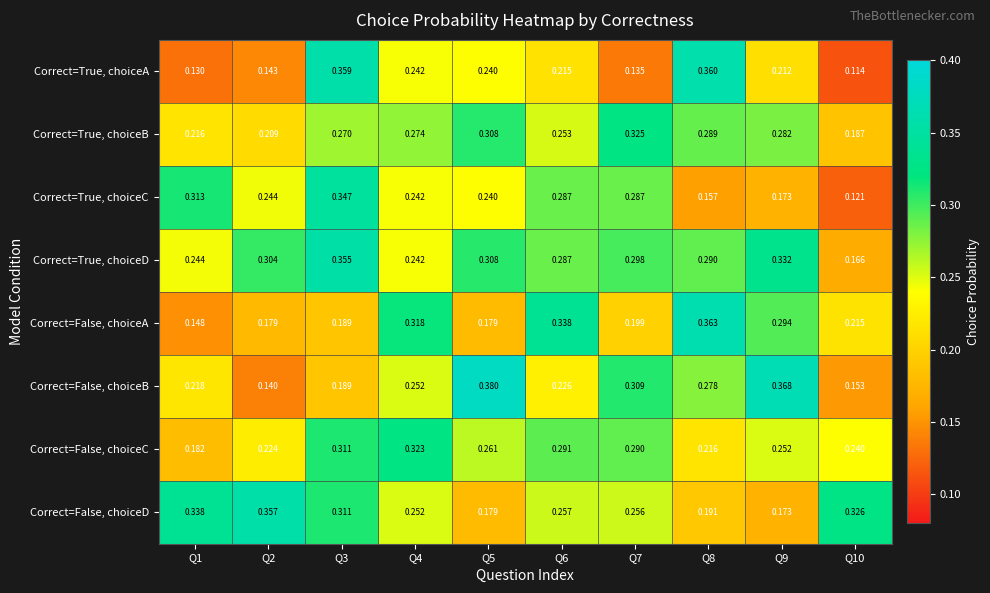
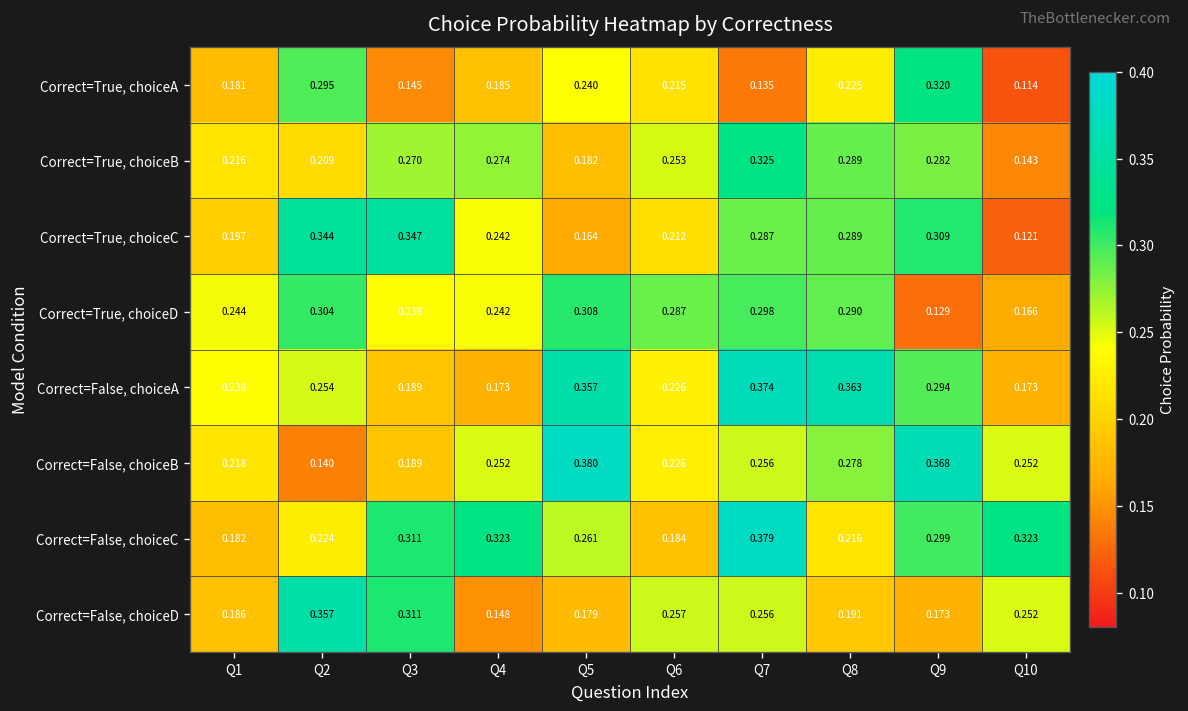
Correct=True, choiceA, Q1: 0.130 -> 0.181
Correct=True, choiceA, Q2: 0.143 -> 0.295
Correct=True, choiceA, Q3: 0.359 -> 0.145
Correct=True, choiceA, Q4: 0.242 -> 0.185
Correct=True, choiceA, Q8: 0.360 -> 0.225
Correct=True, choiceA, Q9: 0.212 -> 0.320
Correct=True, choiceB, Q5: 0.308 -> 0.182
Correct=True, choiceB, Q10: 0.187 -> 0.143
Correct=True, choiceC, Q1: 0.313 -> 0.197
Correct=True, choiceC, Q2: 0.244 -> 0.344
Correct=True, choiceC, Q5: 0.240 -> 0.164
Correct=True, choiceC, Q6: 0.287 -> 0.212
Correct=True, choiceC, Q8: 0.157 -> 0.289
Correct=True, choiceC, Q9: 0.173 -> 0.309
Correct=True, choiceD, Q3: 0.355 -> 0.238
Correct=True, choiceD, Q9: 0.332 -> 0.129
Correct=False, choiceA, Q1: 0.148 -> 0.238
Correct=False, choiceA, Q2: 0.179 -> 0.254
Correct=False, choiceA, Q4: 0.318 -> 0.173
Correct=False, choiceA, Q5: 0.179 -> 0.357
Correct=False, choiceA, Q6: 0.338 -> 0.226
Correct=False, choiceA, Q7: 0.199 -> 0.374
Correct=False, choiceA, Q10: 0.215 -> 0.173
Correct=False, choiceB, Q7: 0.309 -> 0.256
Correct=False, choiceB, Q10: 0.153 -> 0.252
Correct=False, choiceC, Q6: 0.291 -> 0.184
Correct=False, choiceC, Q7: 0.290 -> 0.379
Correct=False, choiceC, Q9: 0.252 -> 0.299
Correct=False, choiceC, Q10: 0.240 -> 0.323
Correct=False, choiceD, Q1: 0.338 -> 0.186
Correct=False, choiceD, Q4: 0.252 -> 0.148
Correct=False, choiceD, Q10: 0.326 -> 0.252
